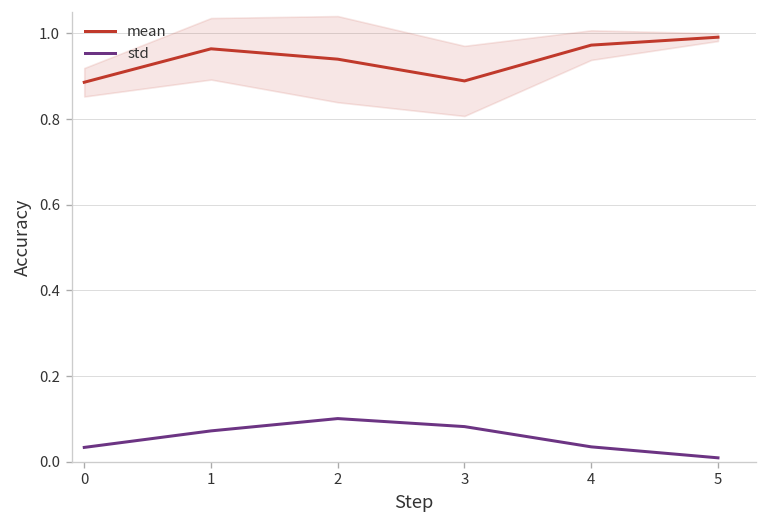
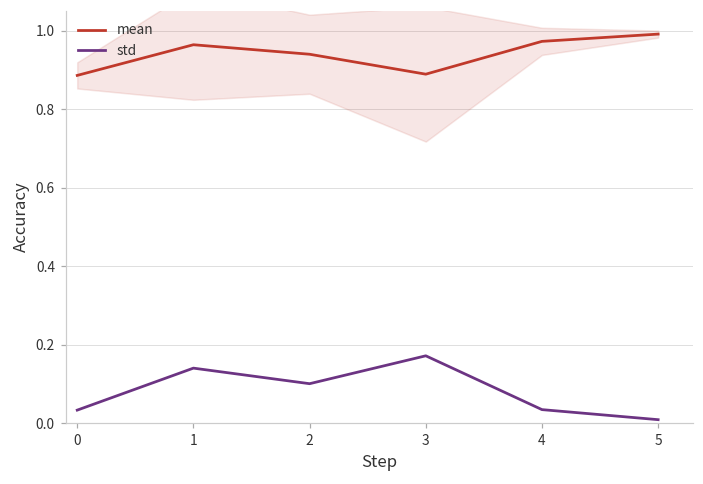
std, 1: 0.07 -> 0.14
std, 3: 0.08 -> 0.17
